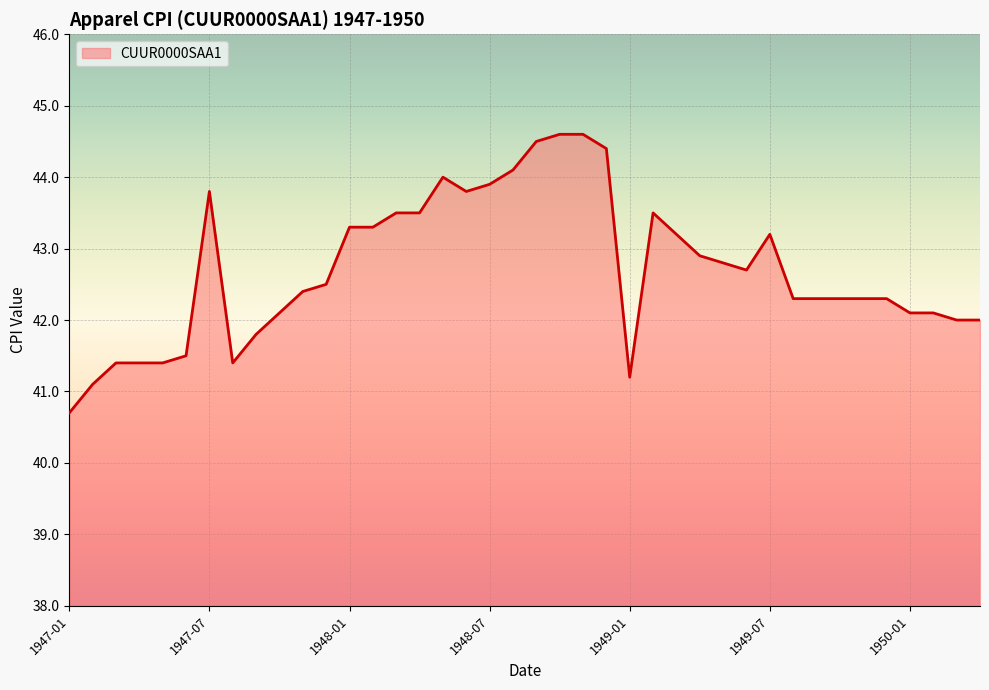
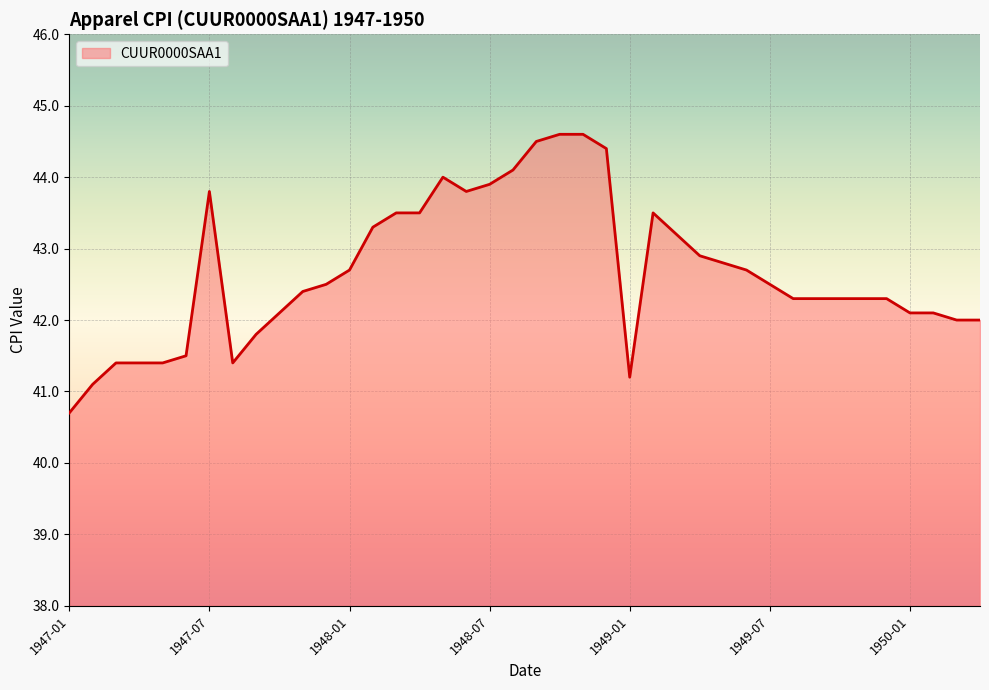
1948-01: 43.3 -> 42.7
1949-07: 43.2 -> 42.5
